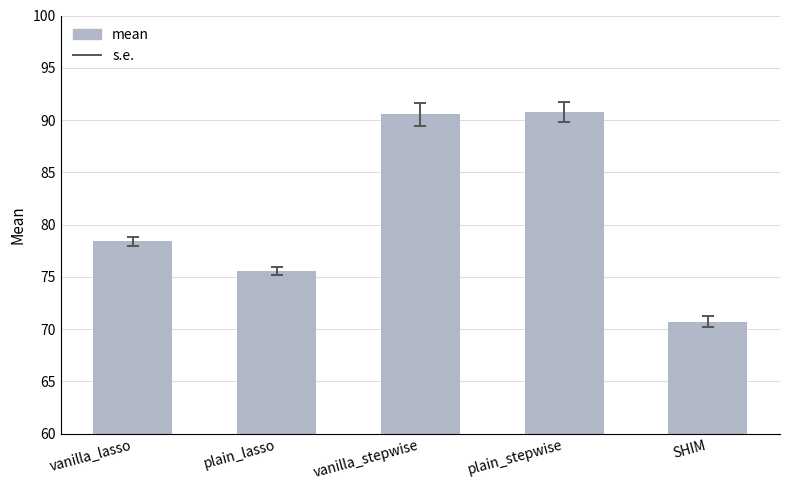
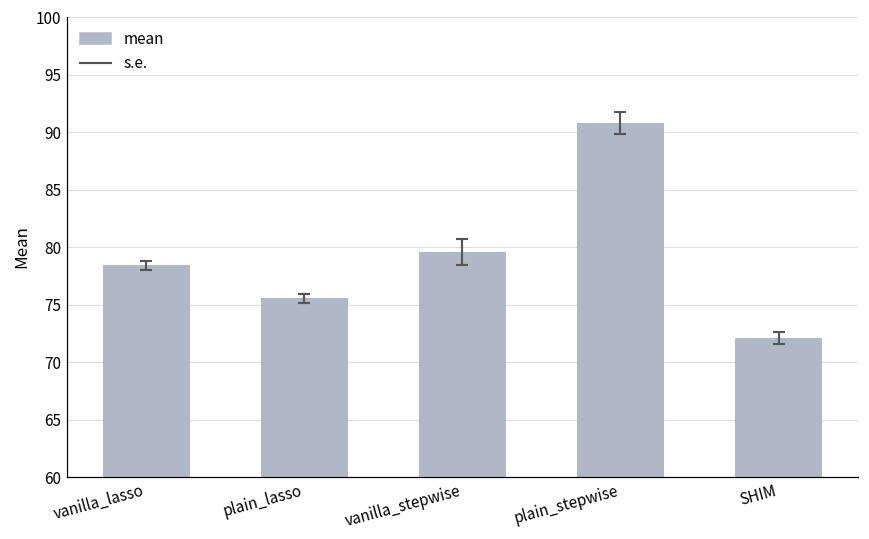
mean, vanilla_stepwise: 90.6 -> 79.6
mean, SHIM: 70.7 -> 72.1
